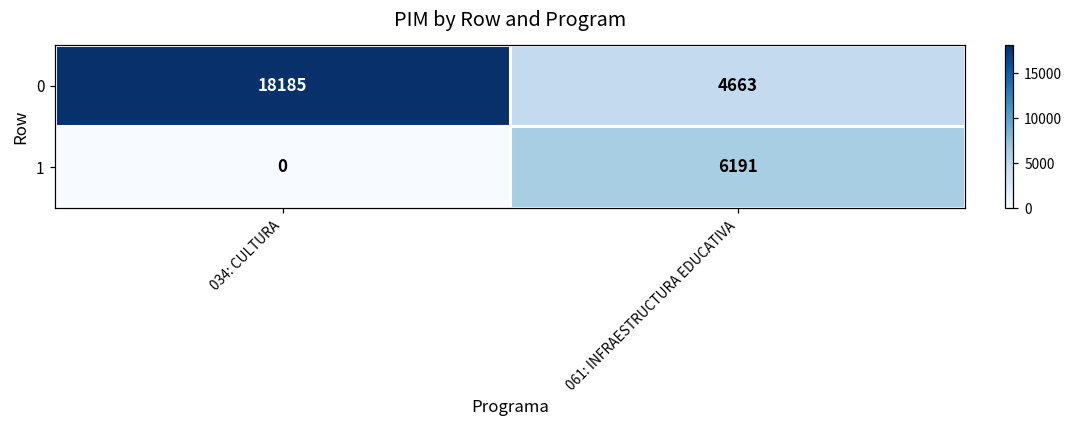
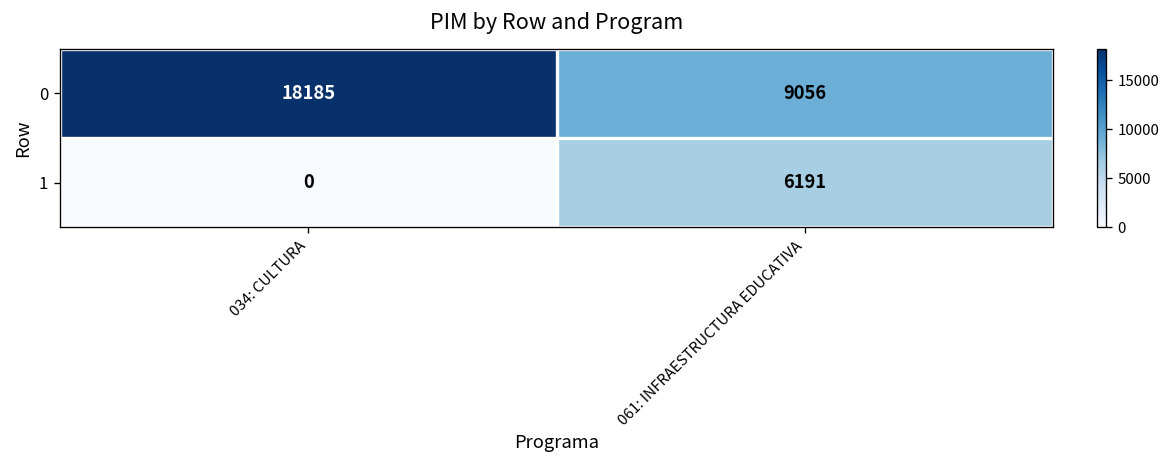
0, 061: INFRAESTRUCTURA EDUCATIVA: 4663 -> 9056
